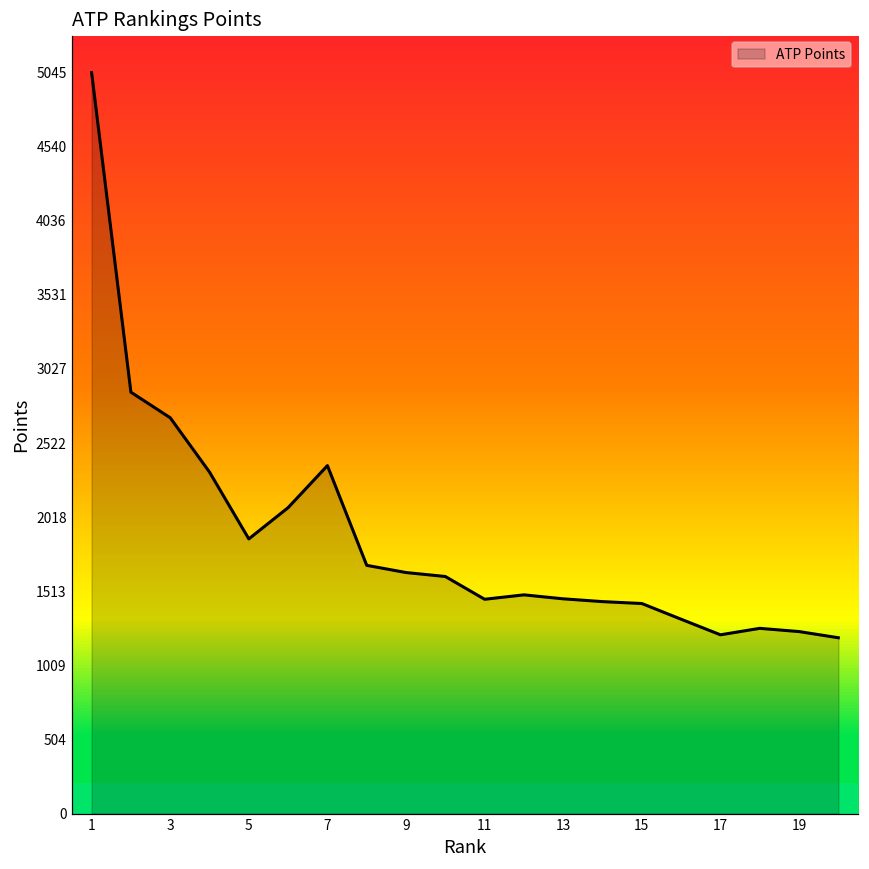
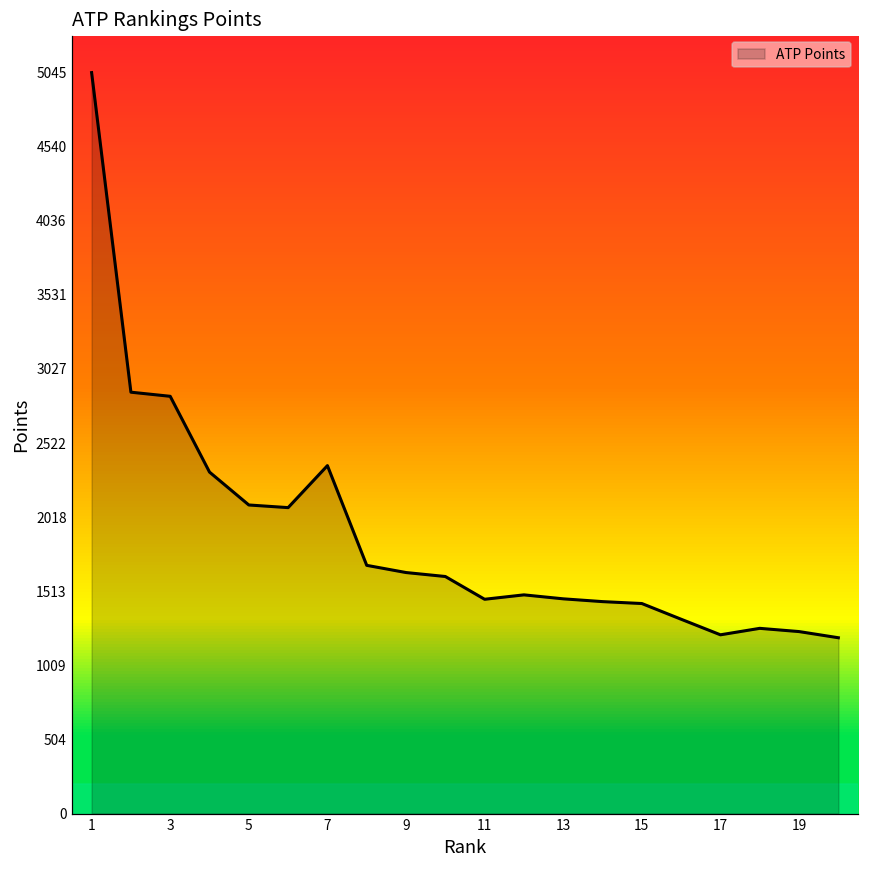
3: 2700 -> 2840
5: 1870 -> 2100
